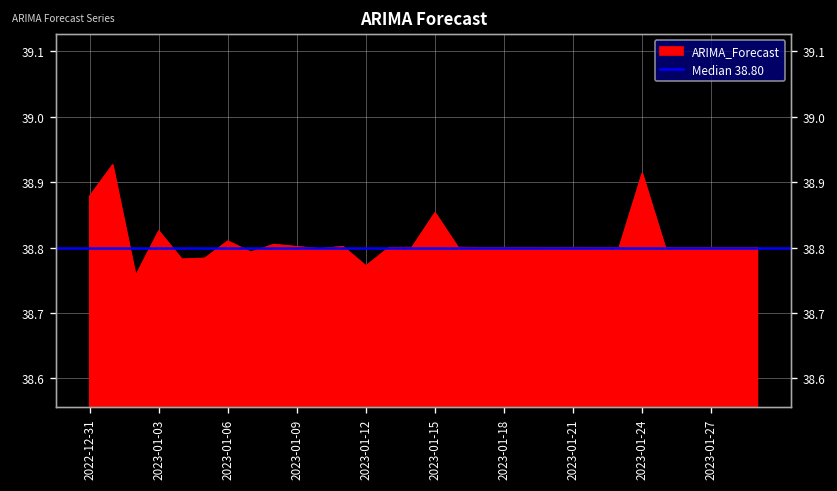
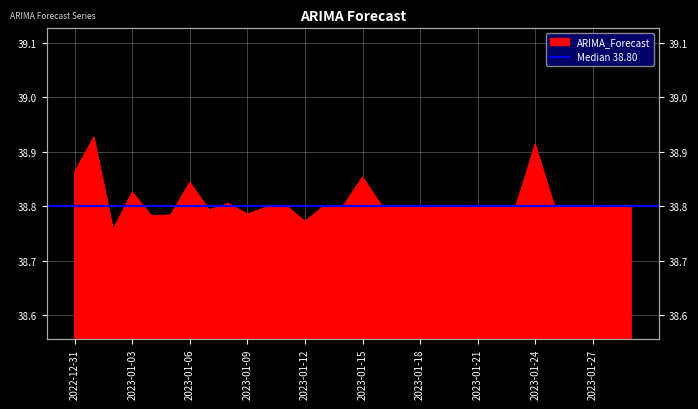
2022-12-31: 38.88 -> 38.86
2023-01-06: 38.81 -> 38.84
2023-01-09: 38.80 -> 38.79
